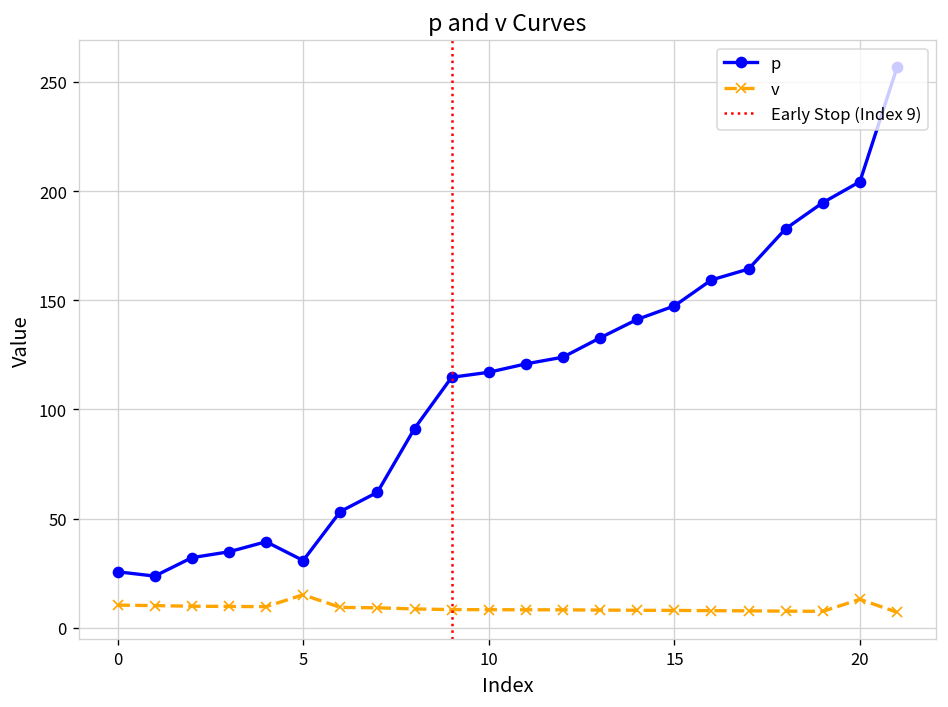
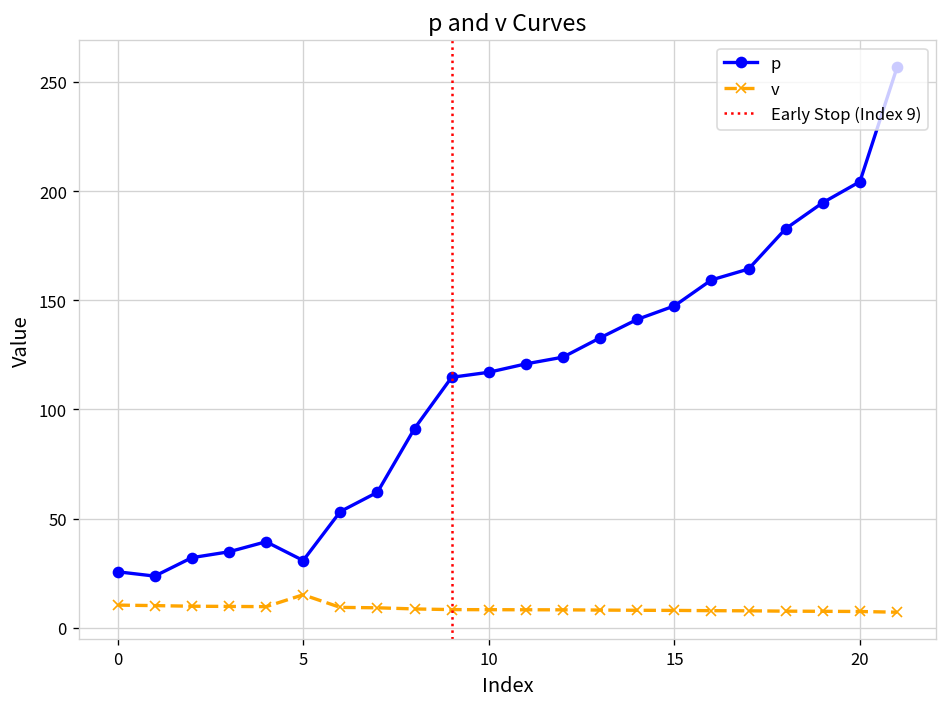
v, 20: 13 -> 7
